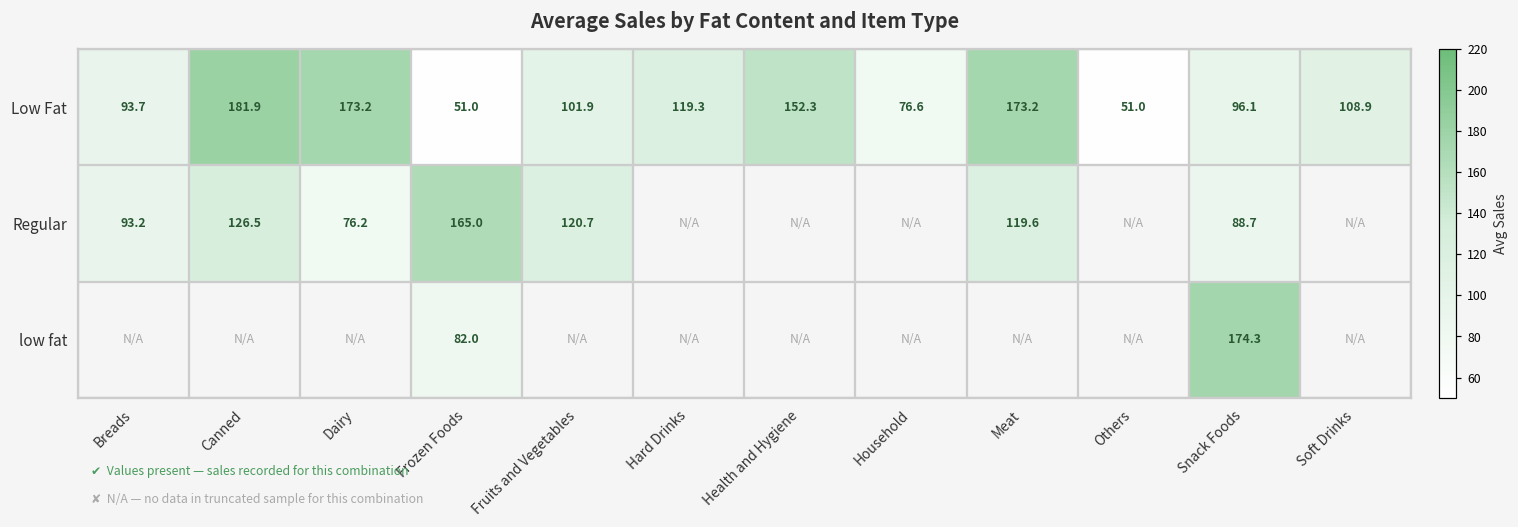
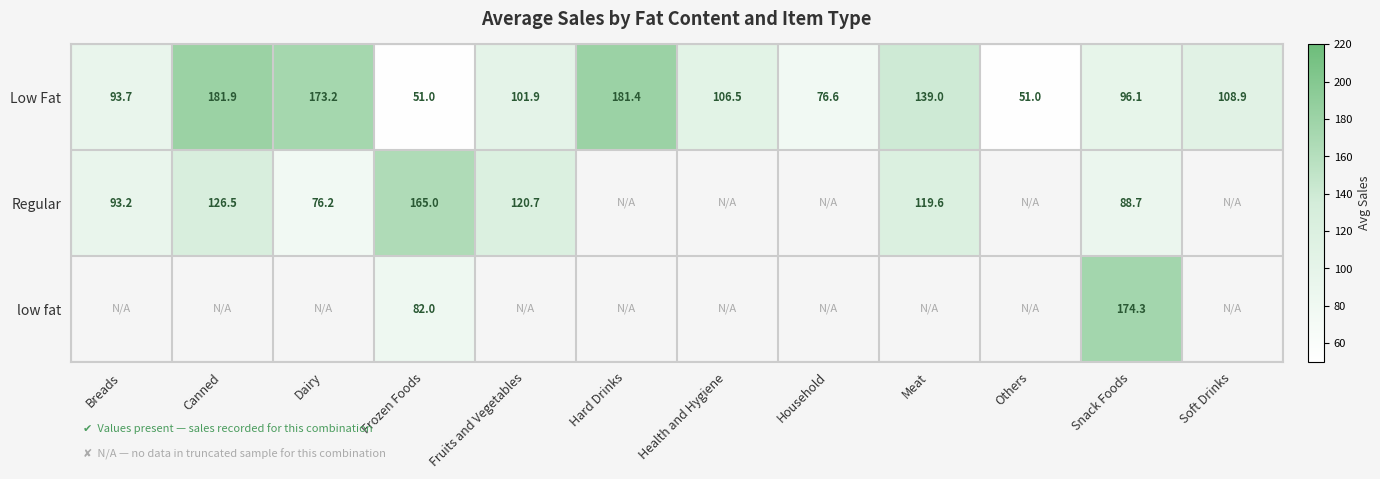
Low Fat, Hard Drinks: 119.3 -> 181.4
Low Fat, Health and Hygiene: 152.3 -> 106.5
Low Fat, Meat: 173.2 -> 139.0
